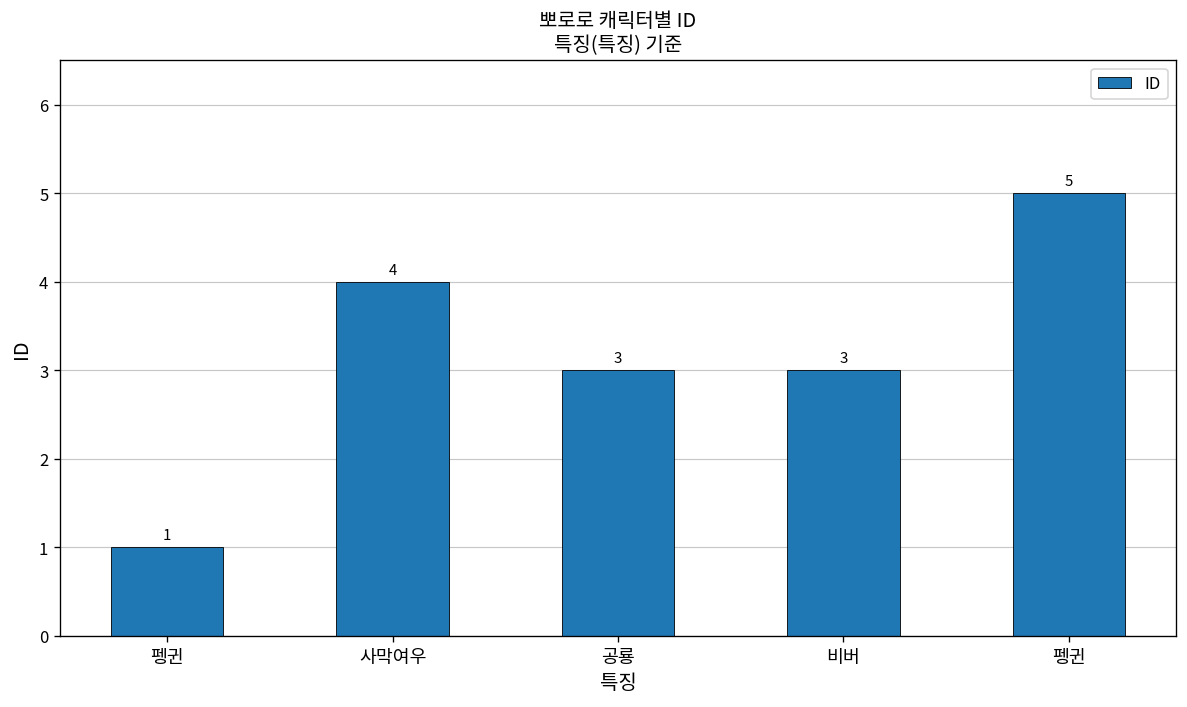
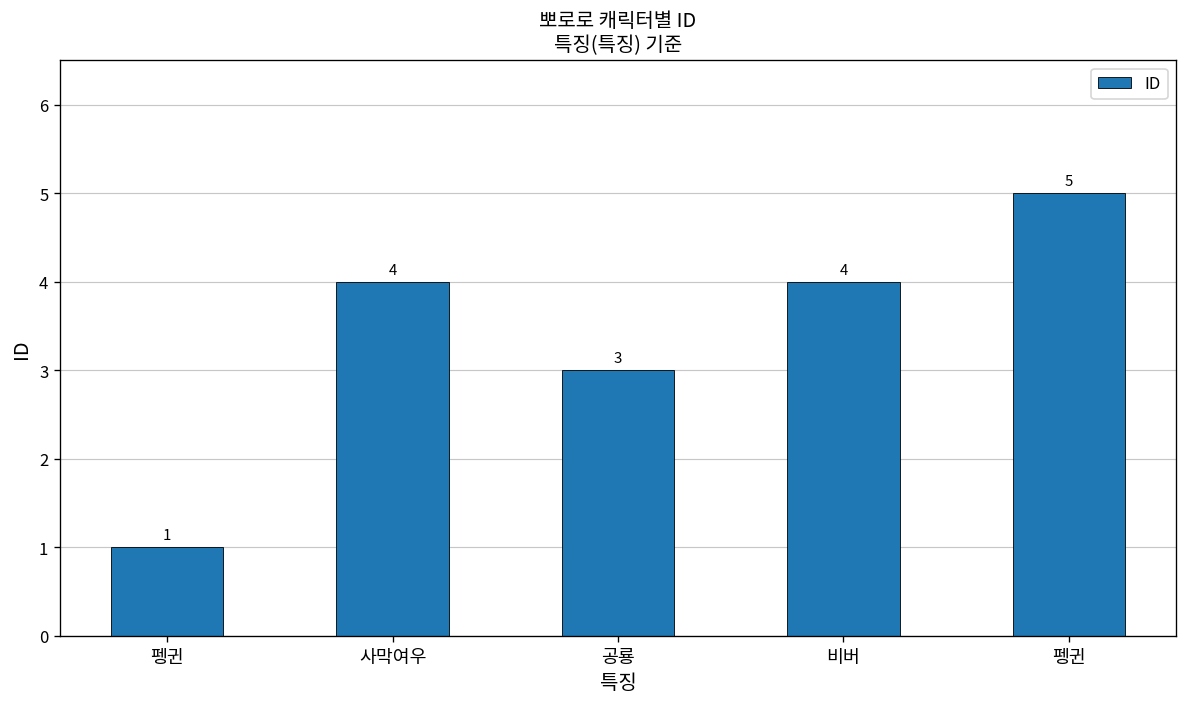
비버: 3 -> 4
